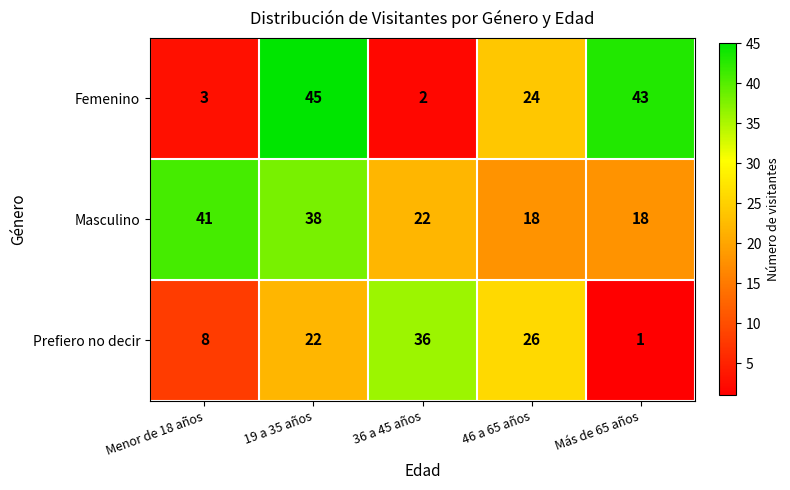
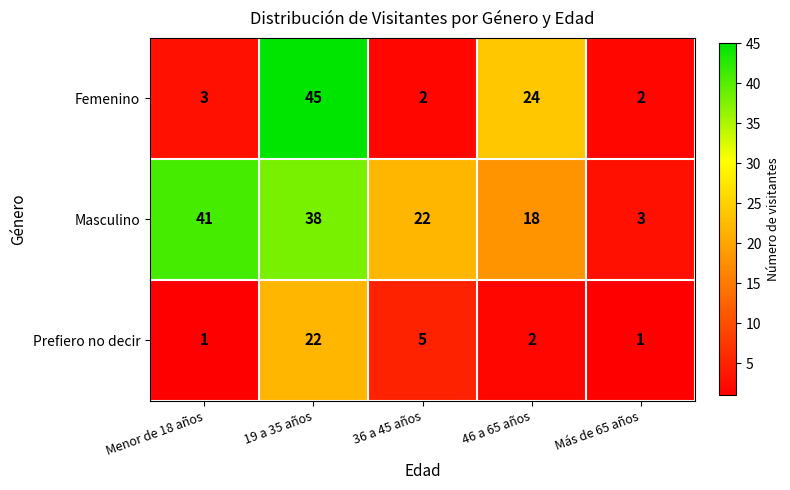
Femenino, Más de 65 años: 43 -> 2
Masculino, Más de 65 años: 18 -> 3
Prefiero no decir, Menor de 18 años: 8 -> 1
Prefiero no decir, 36 a 45 años: 36 -> 5
Prefiero no decir, 46 a 65 años: 26 -> 2
